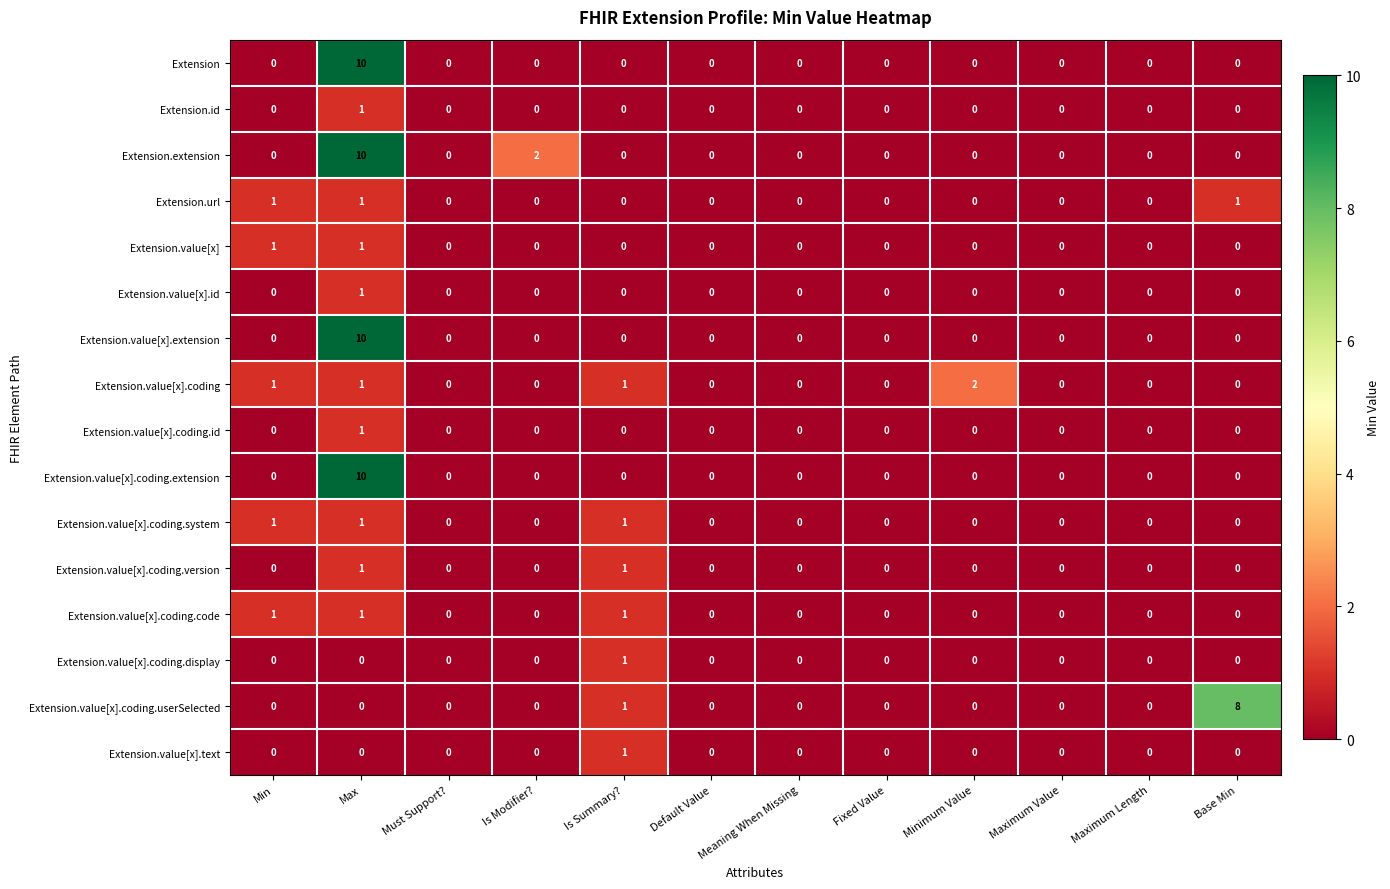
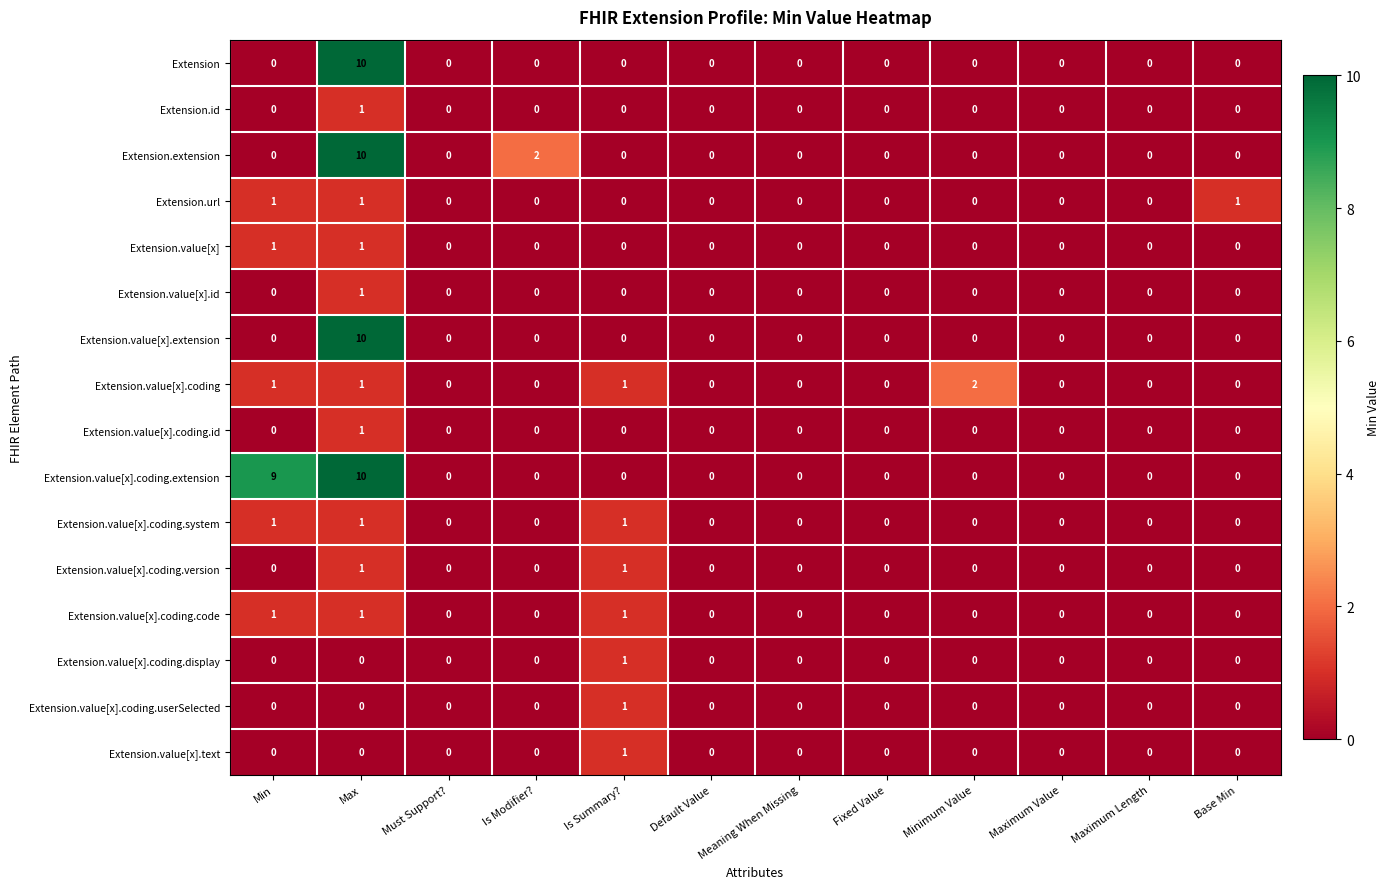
Extension.value[x].coding.extension, Min: 0 -> 9
Extension.value[x].coding.userSelected, Base Min: 8 -> 0
